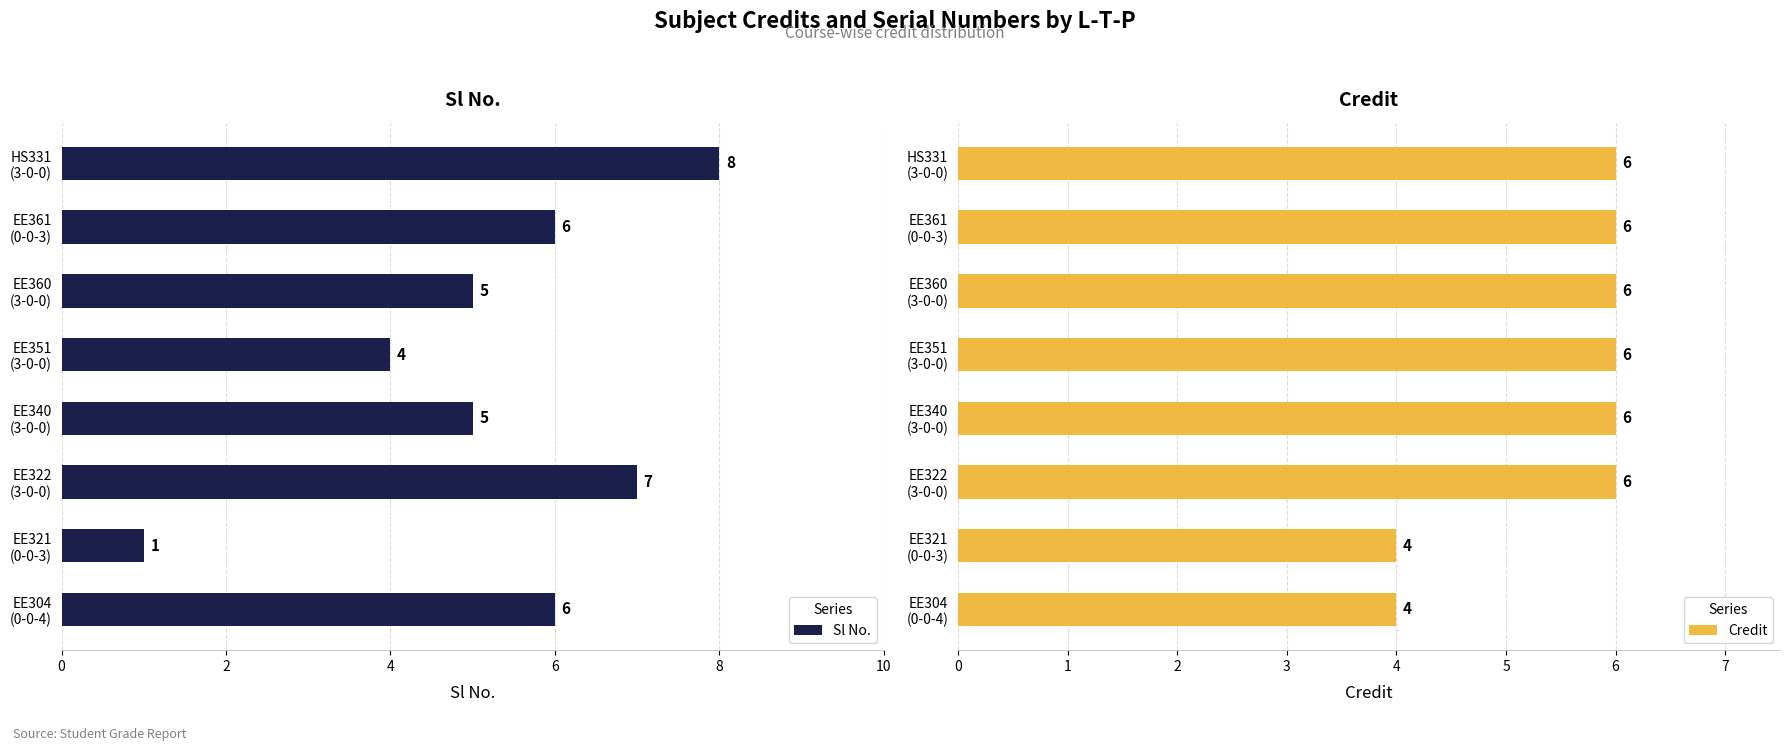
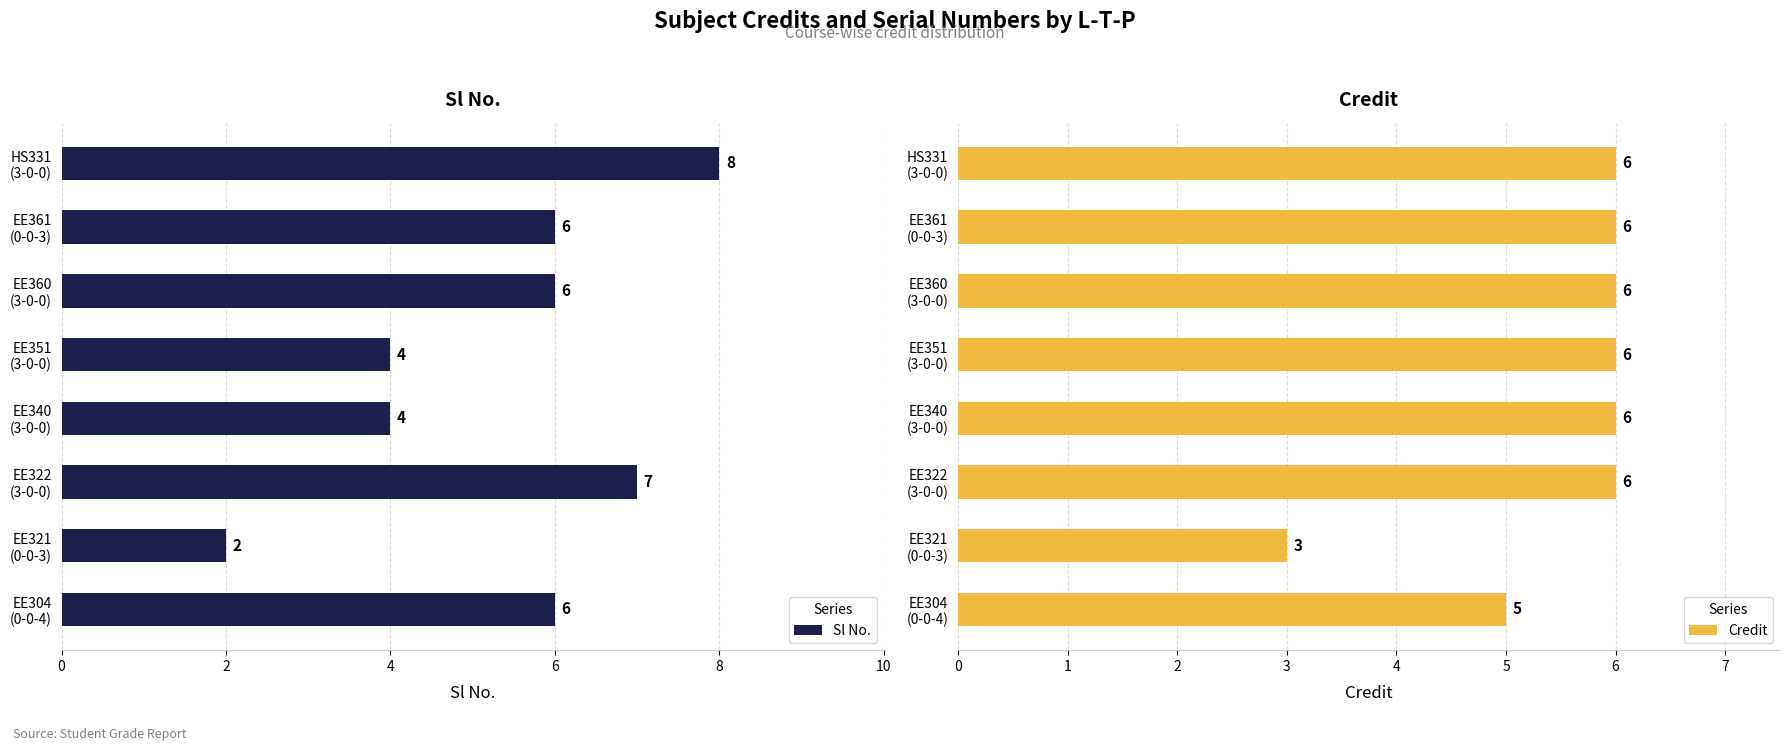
Sl No., EE360 (3-0-0): 5 -> 6
Sl No., EE340 (3-0-0): 5 -> 4
Sl No., EE321 (0-0-3): 1 -> 2
Credit, EE321 (0-0-3): 4 -> 3
Credit, EE304 (0-0-4): 4 -> 5
